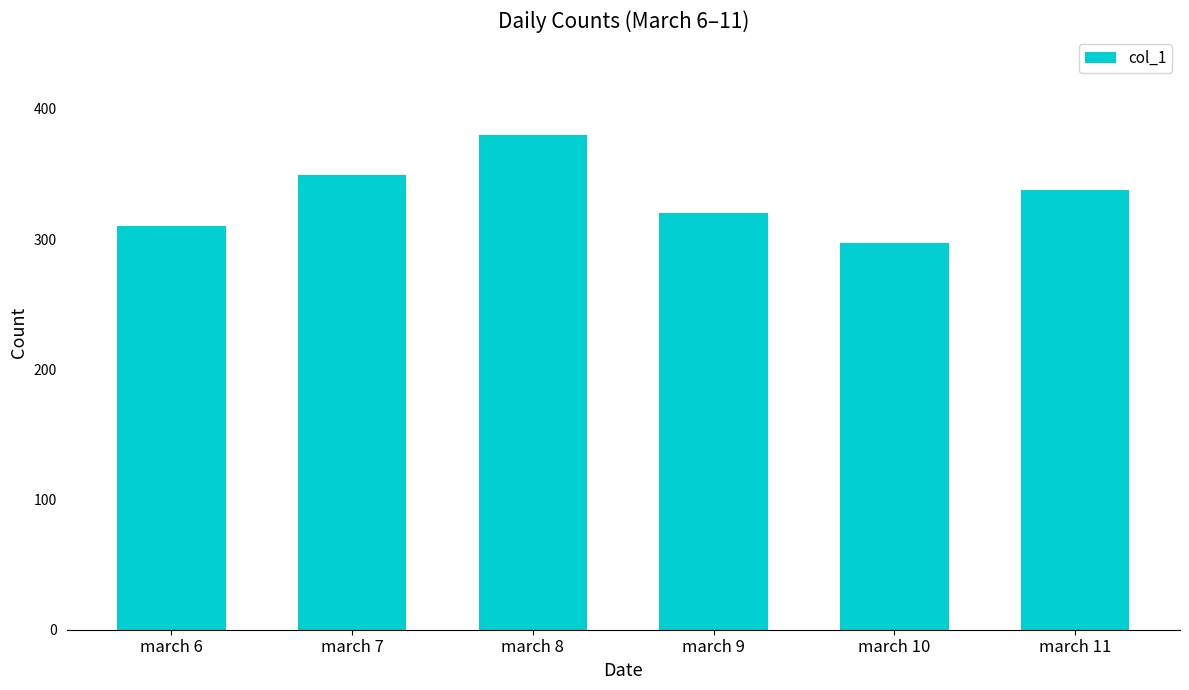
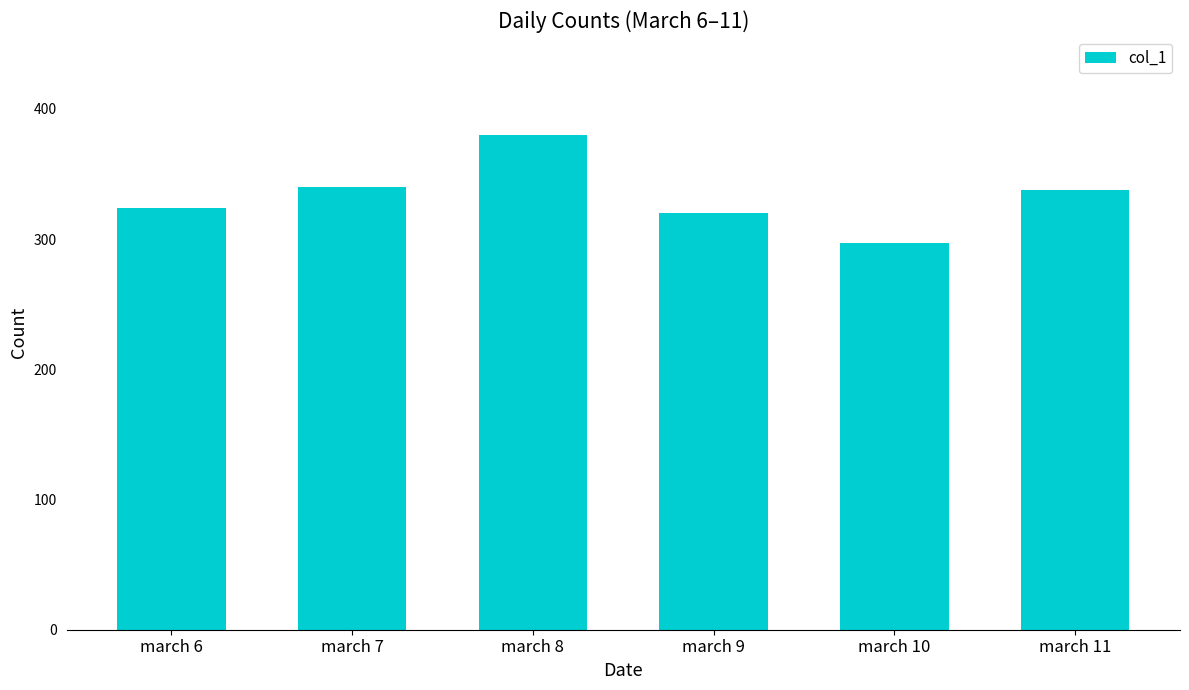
march 6: 310 -> 324
march 7: 349 -> 340
